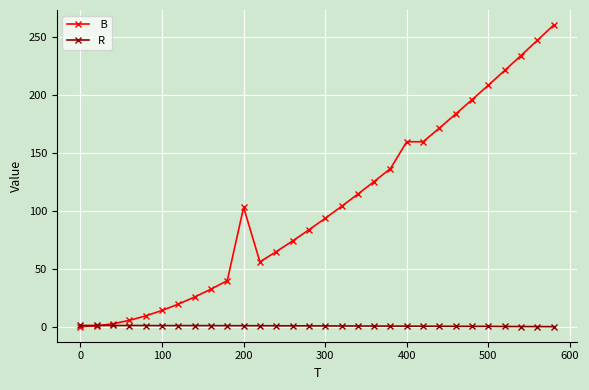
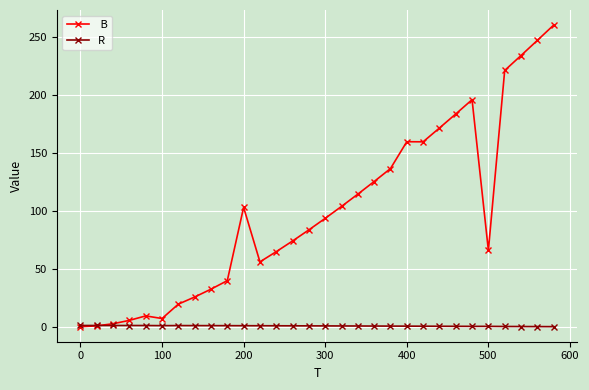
B, 100: 14 -> 7
B, 500: 208 -> 66
